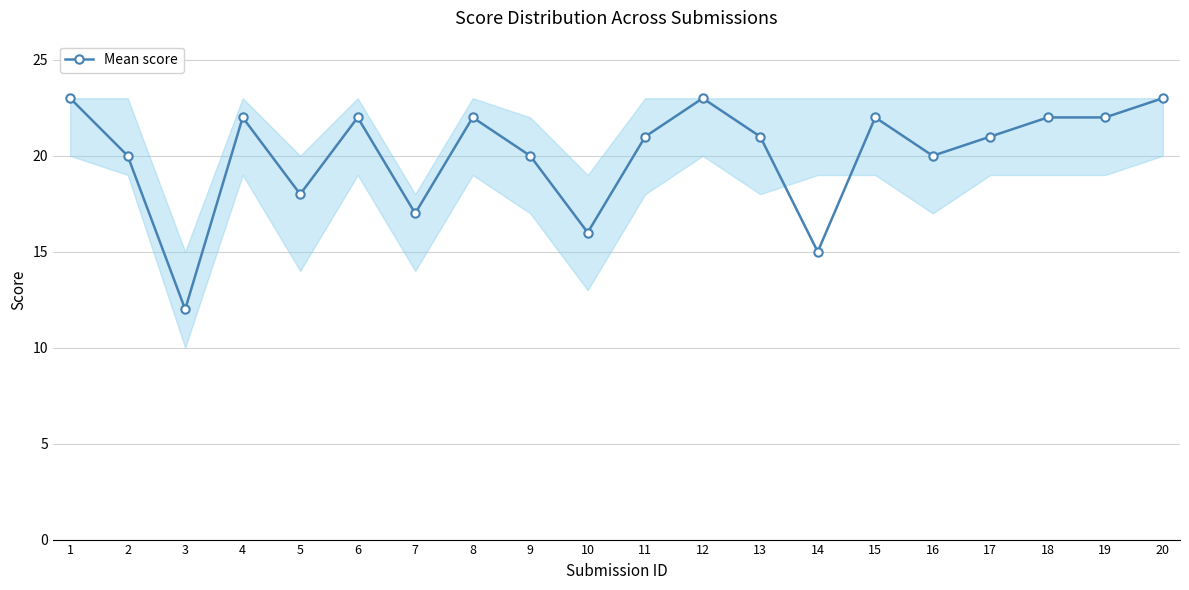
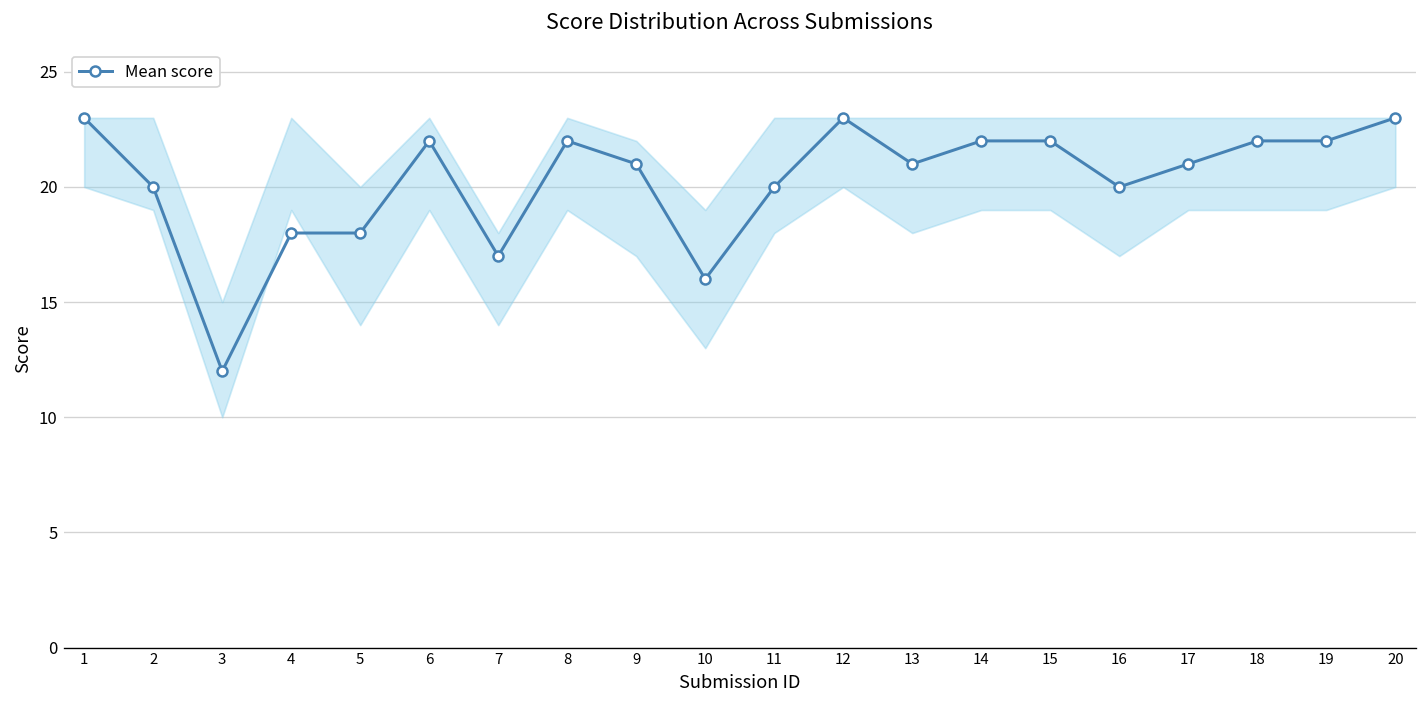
Mean score, 4: 22 -> 18
Mean score, 9: 20 -> 21
Mean score, 11: 21 -> 20
Mean score, 14: 15 -> 22
